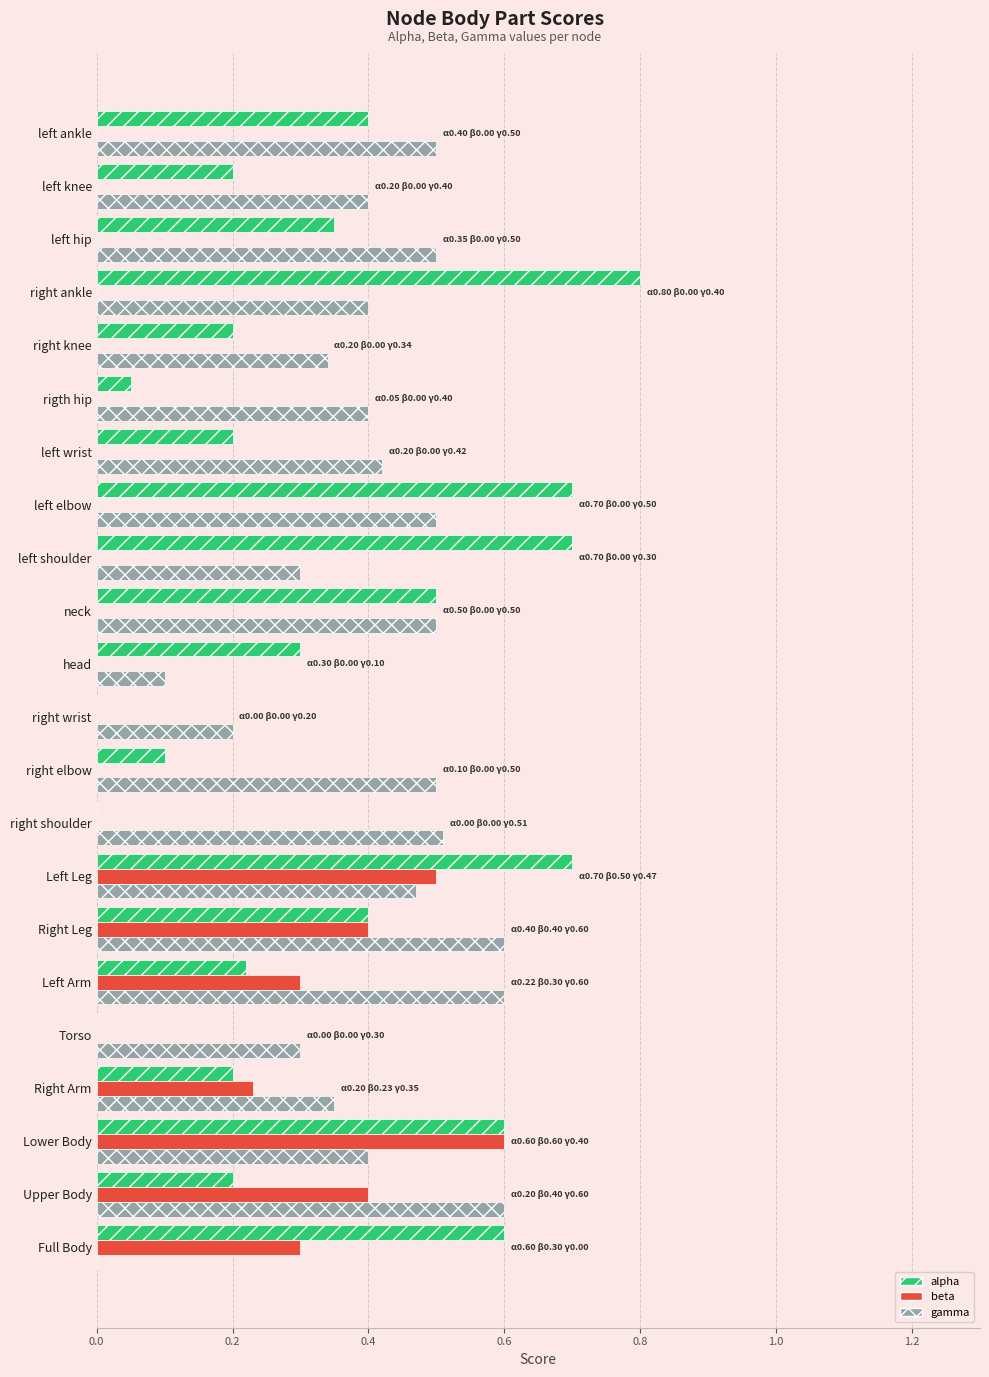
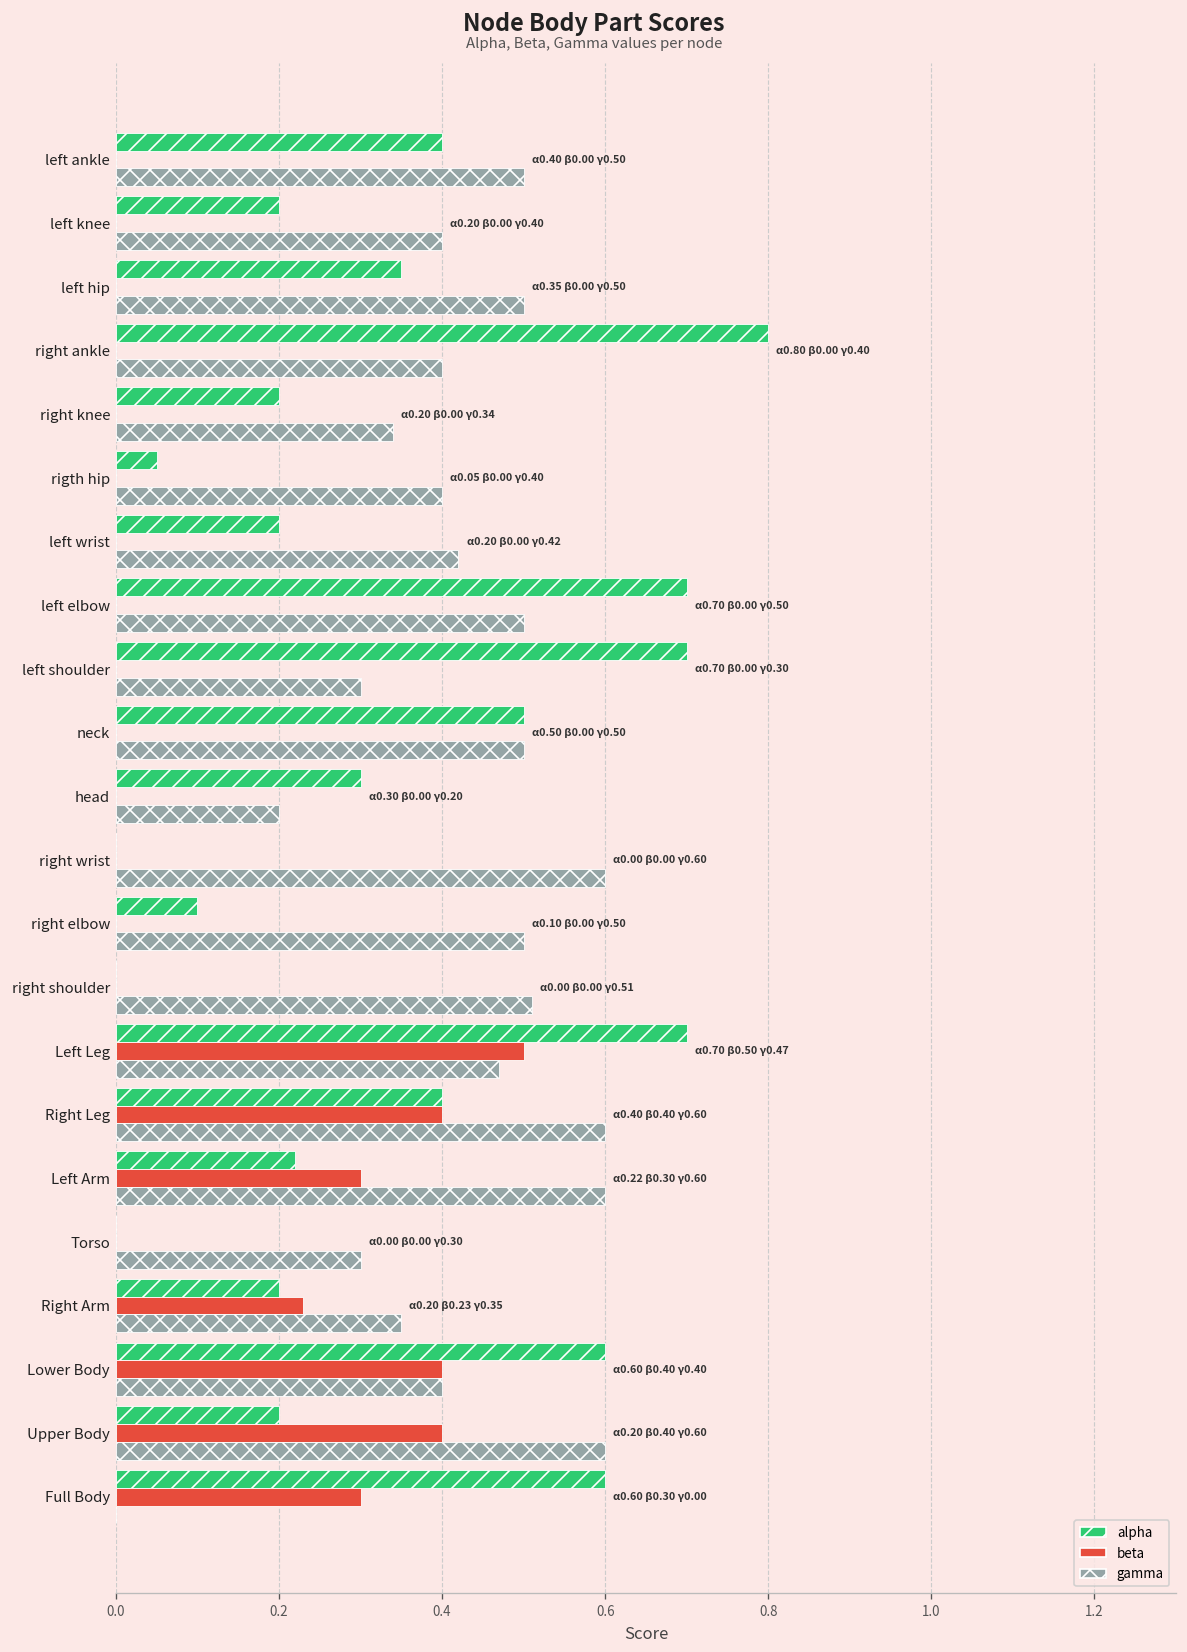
gamma, head: 0.10 -> 0.20
gamma, right wrist: 0.20 -> 0.60
beta, Lower Body: 0.60 -> 0.40
